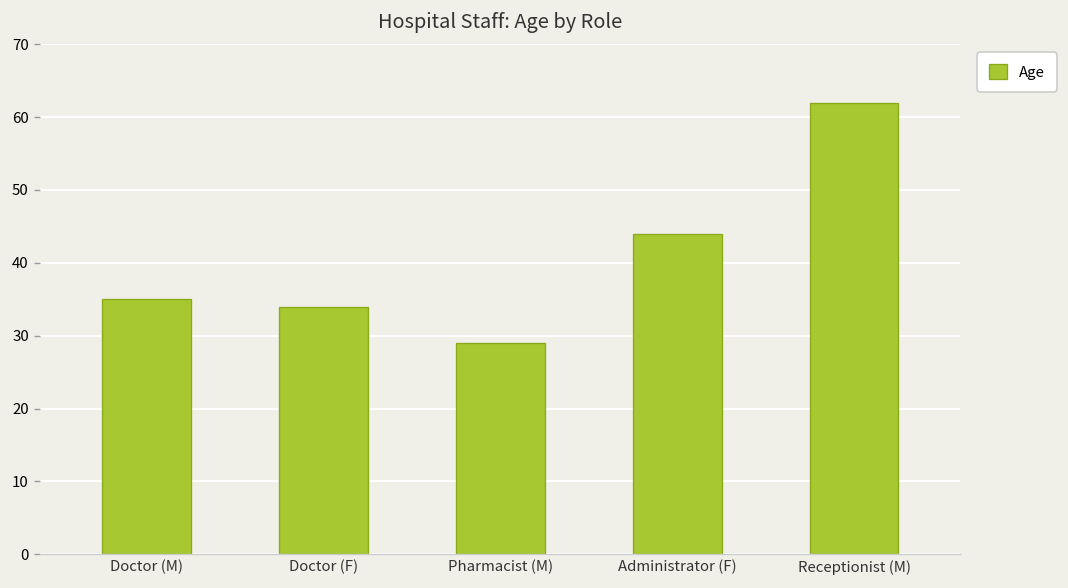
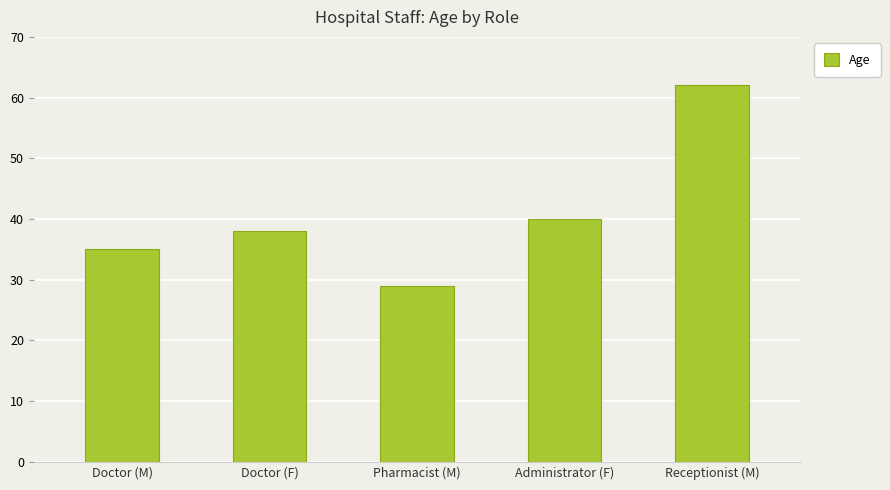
Doctor (F): 34 -> 38
Administrator (F): 44 -> 40
